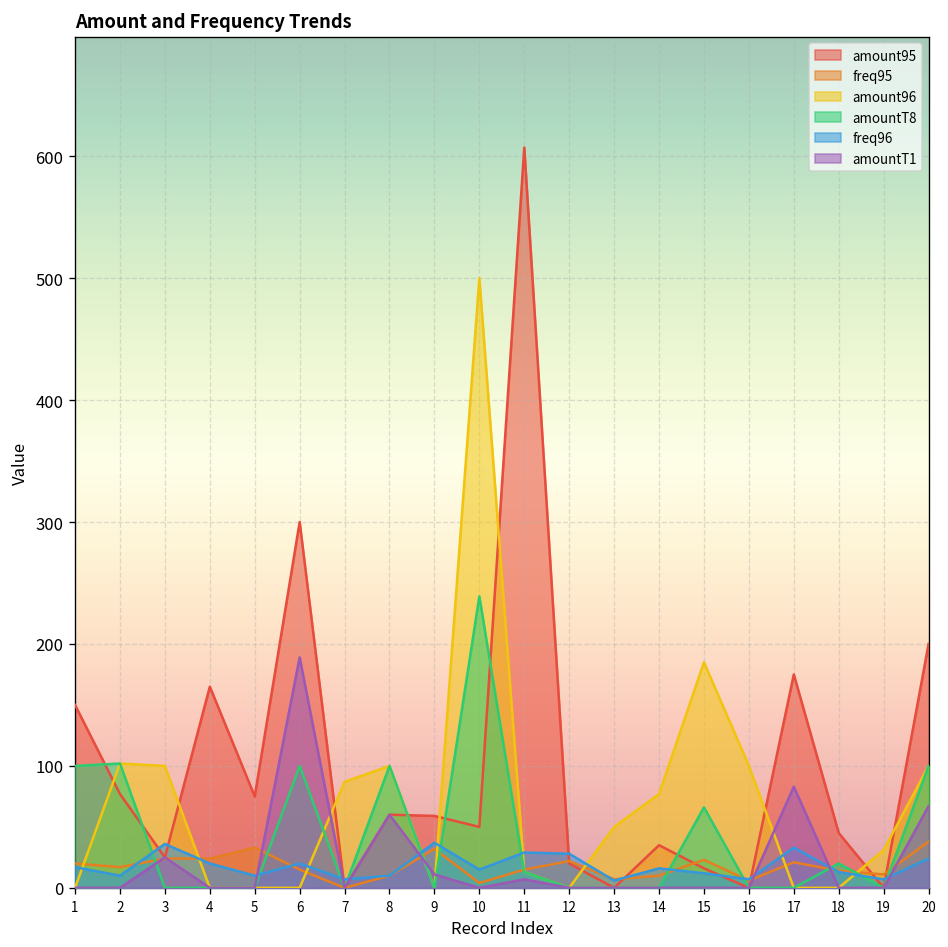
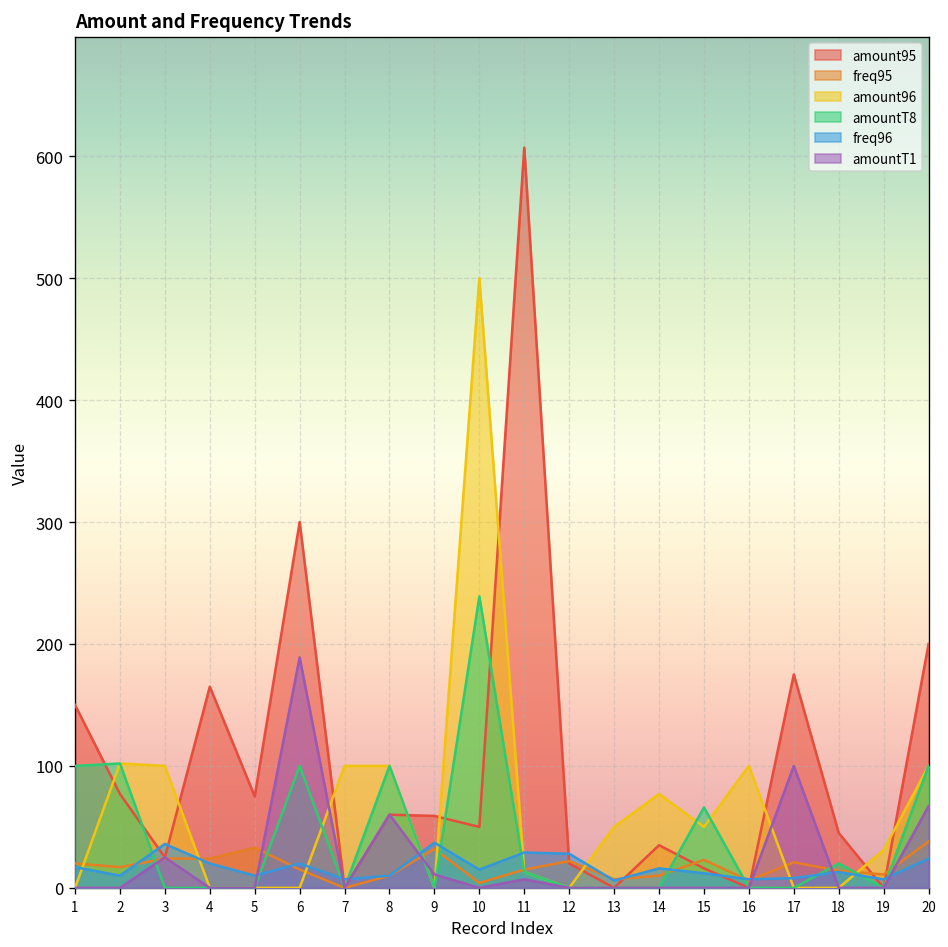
amount96, 7: 87 -> 100
amount96, 15: 185 -> 50
freq96, 17: 33 -> 8
amountT1, 17: 83 -> 100
